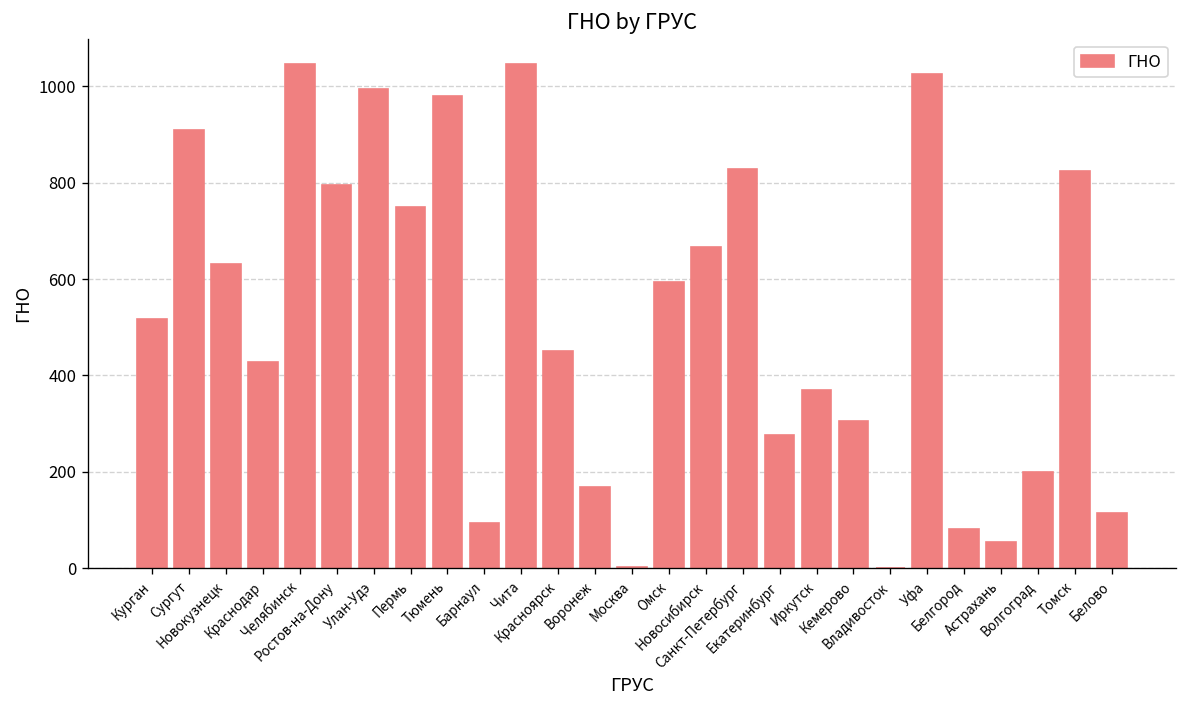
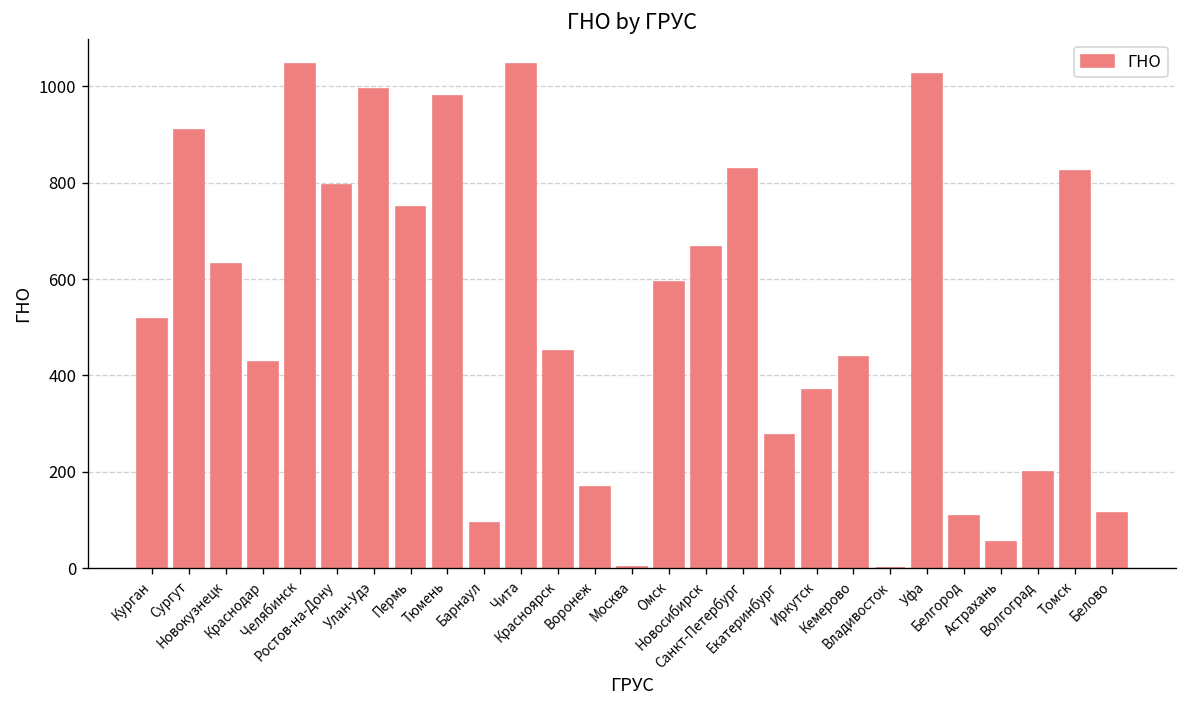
Кемерово: 310 -> 440
Белгород: 80 -> 110
